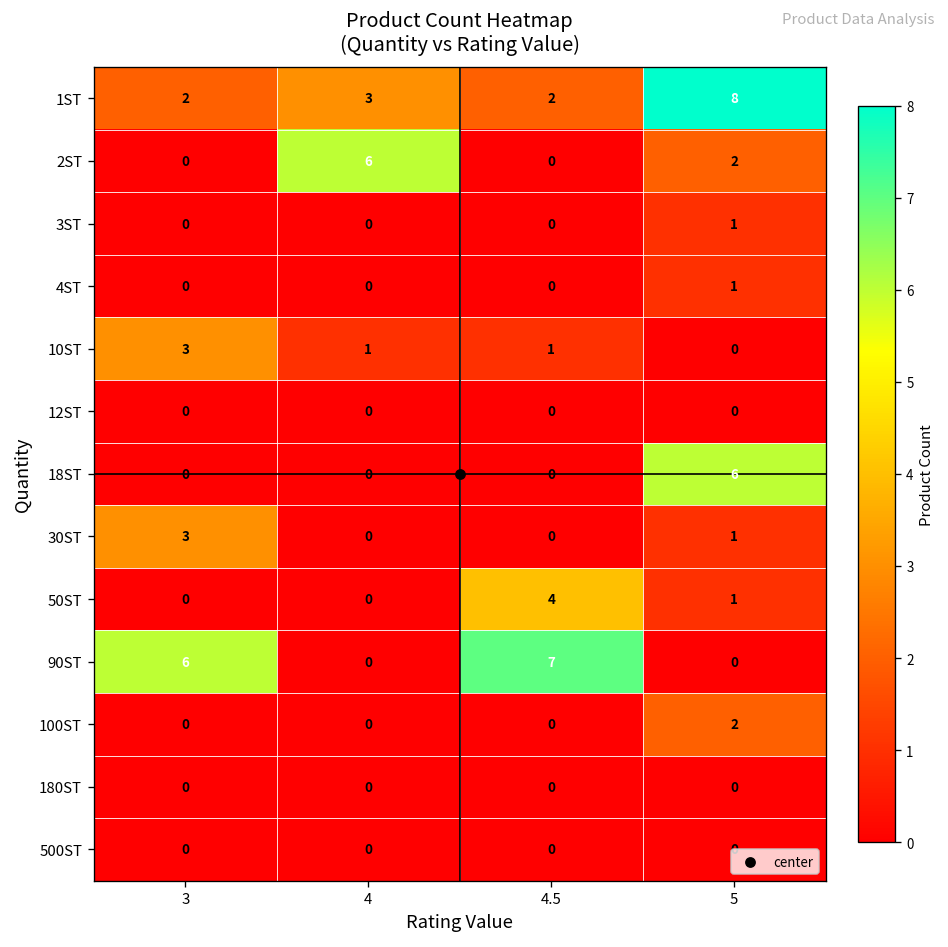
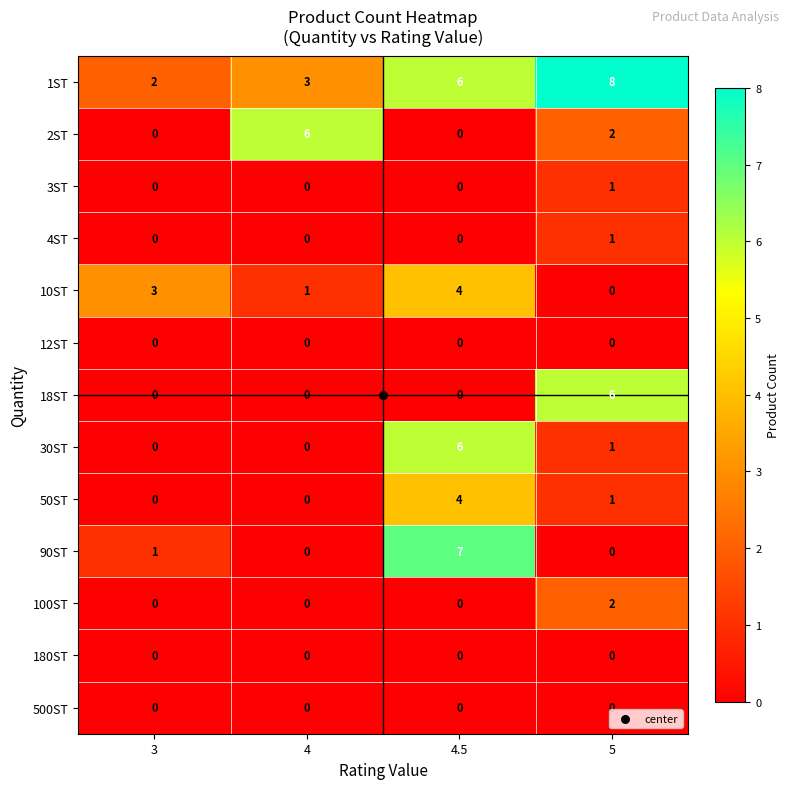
1ST, 4.5: 2 -> 6
10ST, 4.5: 1 -> 4
30ST, 3: 3 -> 0
30ST, 4.5: 0 -> 6
90ST, 3: 6 -> 1
